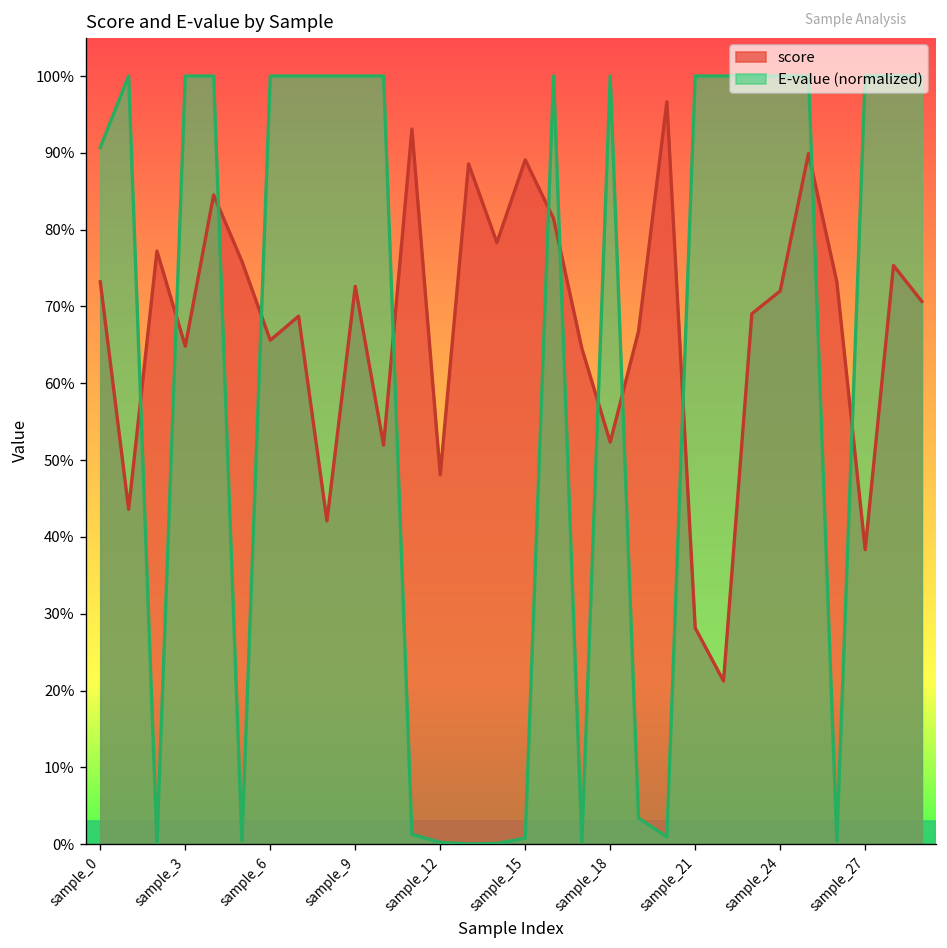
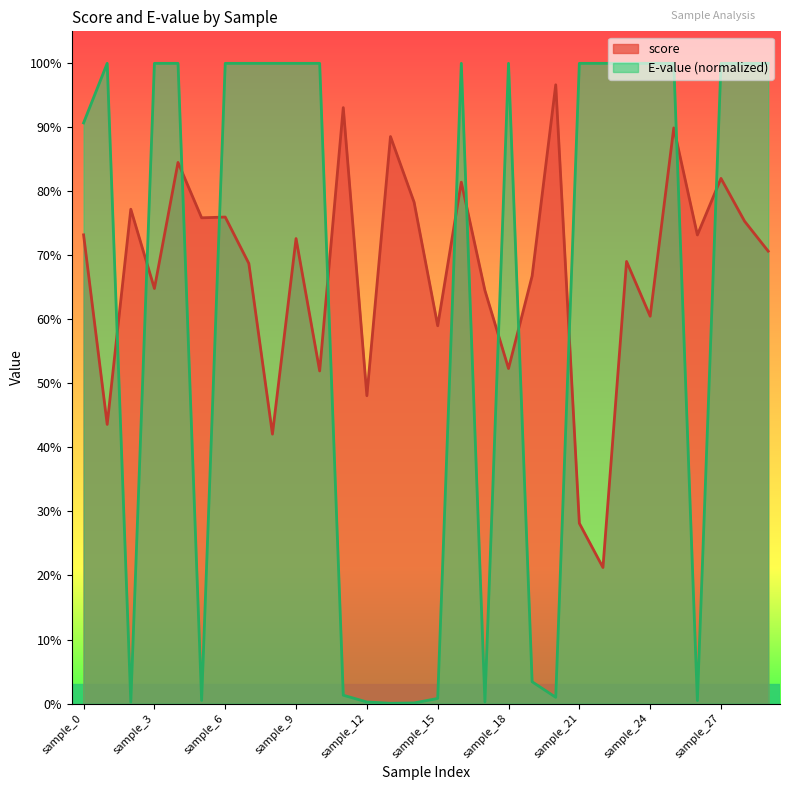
score, sample_6: 66% -> 76%
score, sample_15: 89% -> 59%
score, sample_24: 72% -> 60%
score, sample_27: 38% -> 82%
